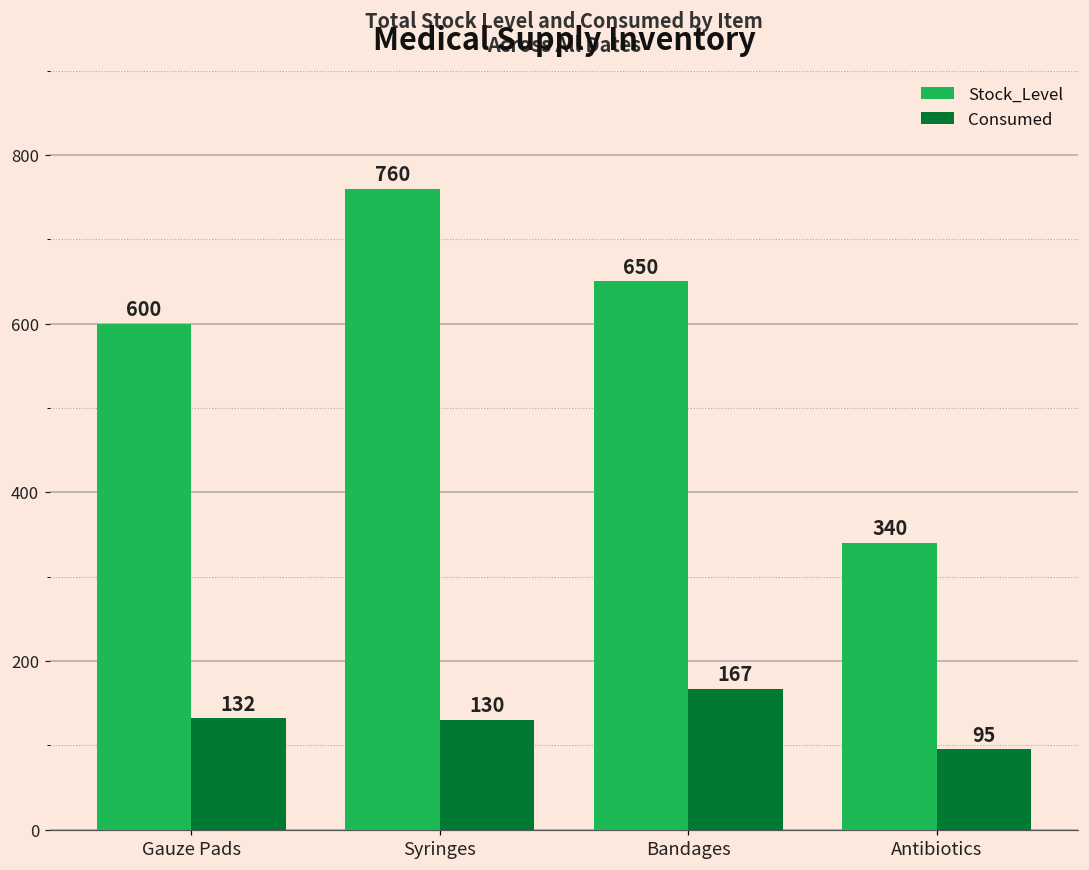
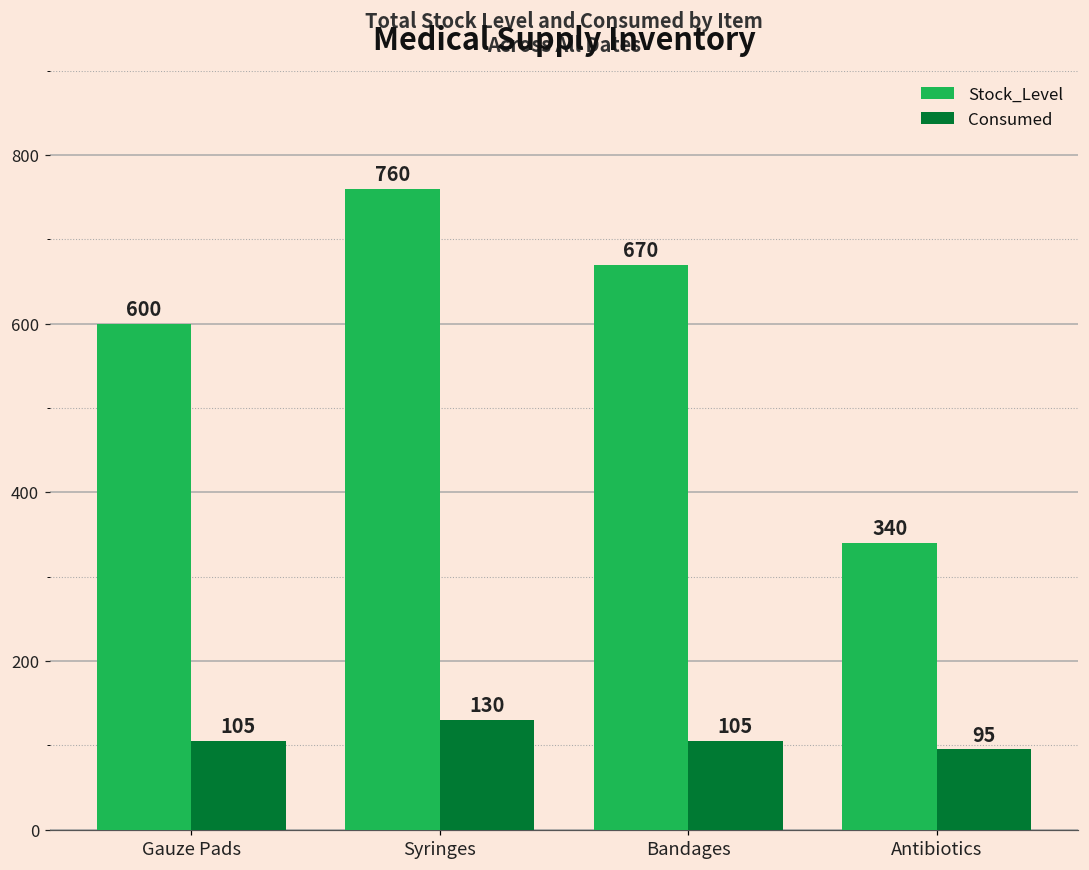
Consumed, Gauze Pads: 132 -> 105
Stock_Level, Bandages: 650 -> 670
Consumed, Bandages: 167 -> 105
